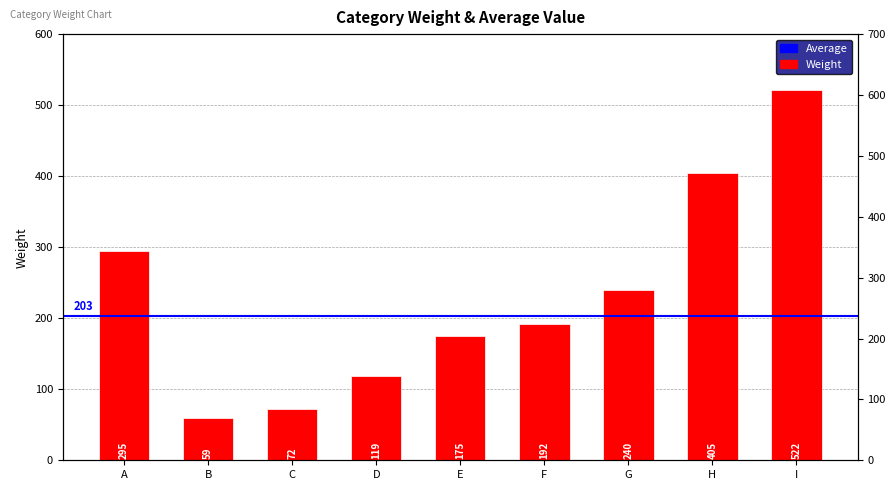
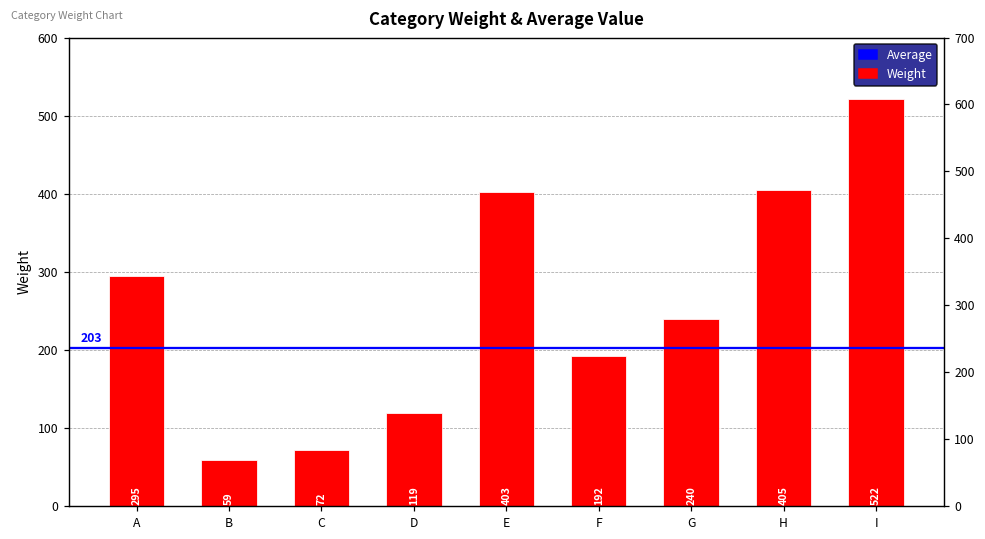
E: 175 -> 403
